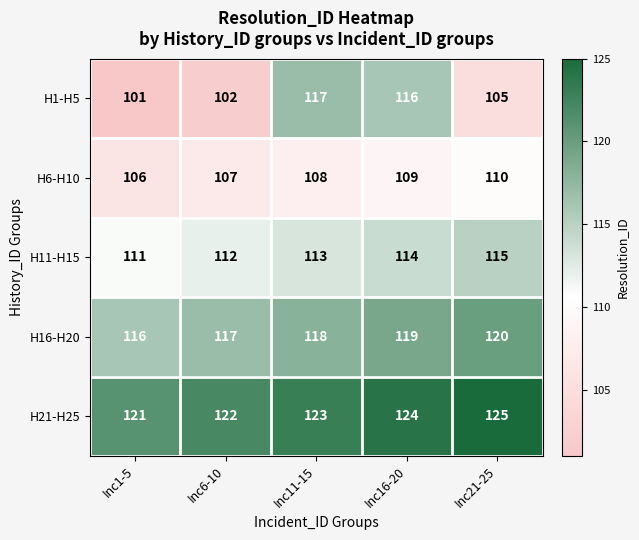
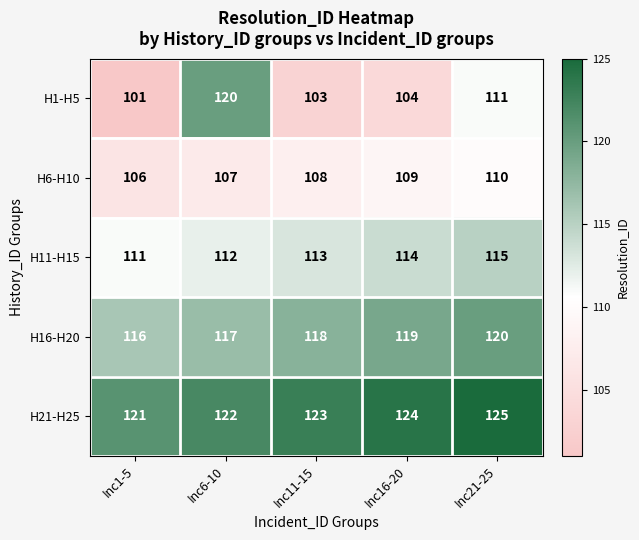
H1-H5, Inc6-10: 102 -> 120
H1-H5, Inc11-15: 117 -> 103
H1-H5, Inc16-20: 116 -> 104
H1-H5, Inc21-25: 105 -> 111
